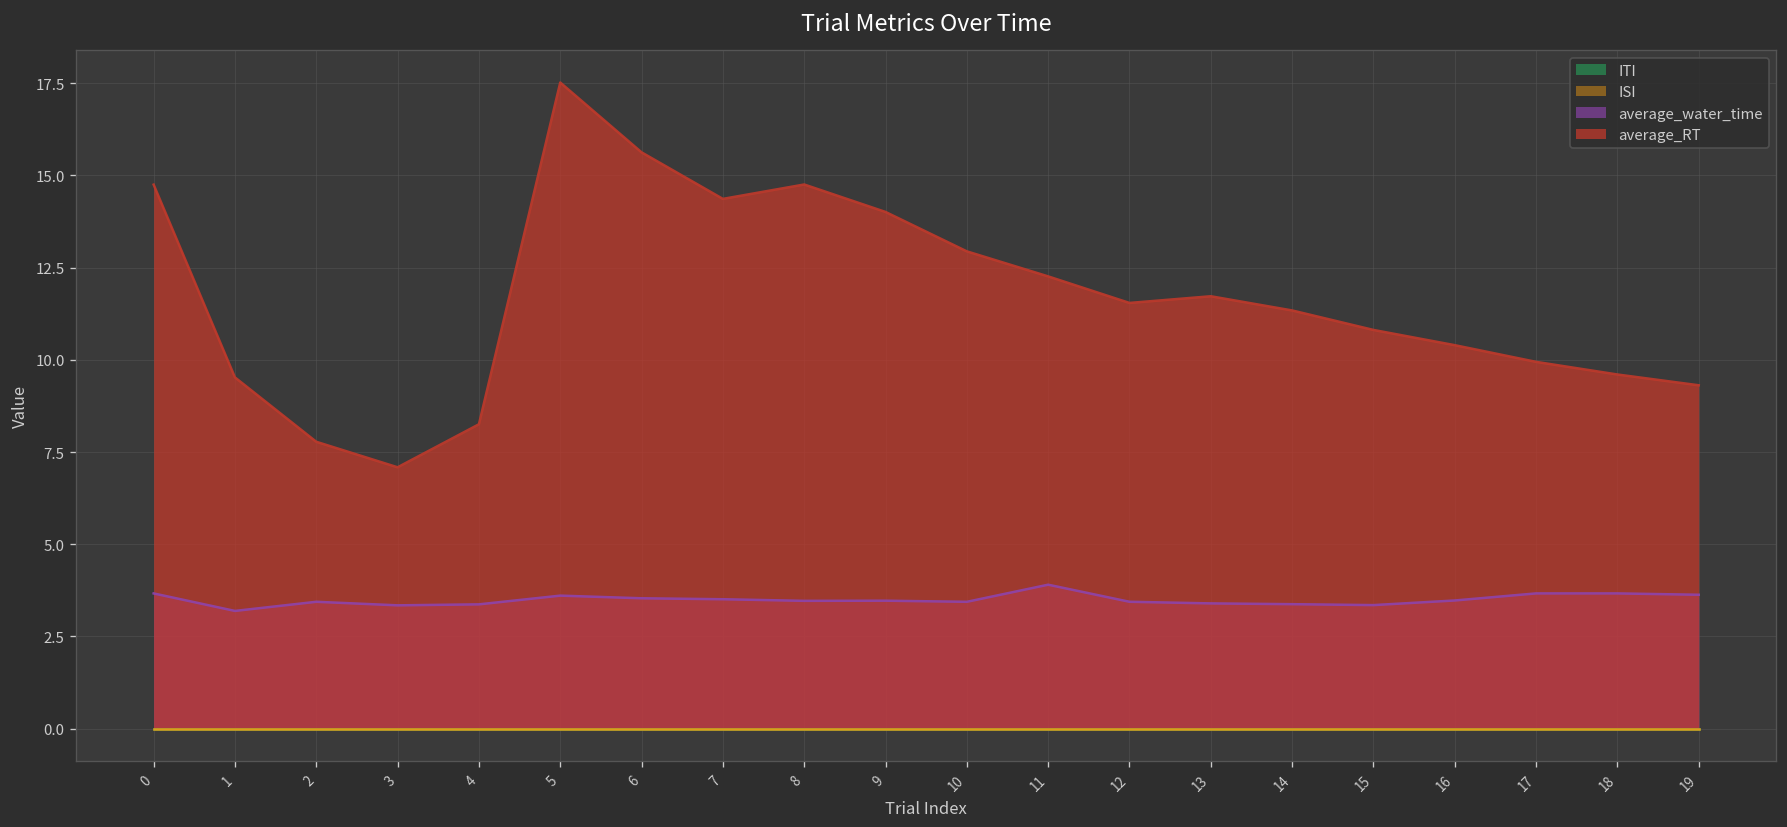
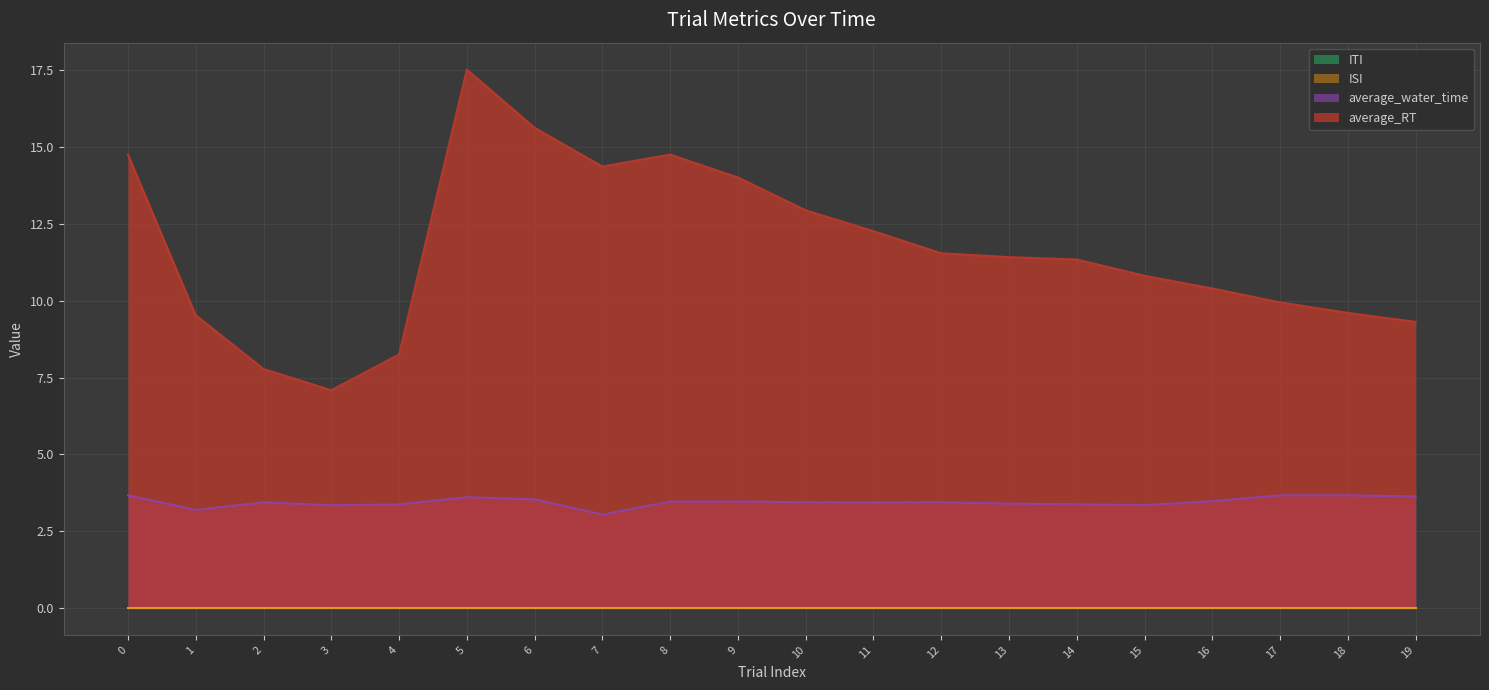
average_water_time, 7: 3.5 -> 3.0
average_water_time, 11: 3.9 -> 3.4
average_RT, 13: 11.7 -> 11.4
